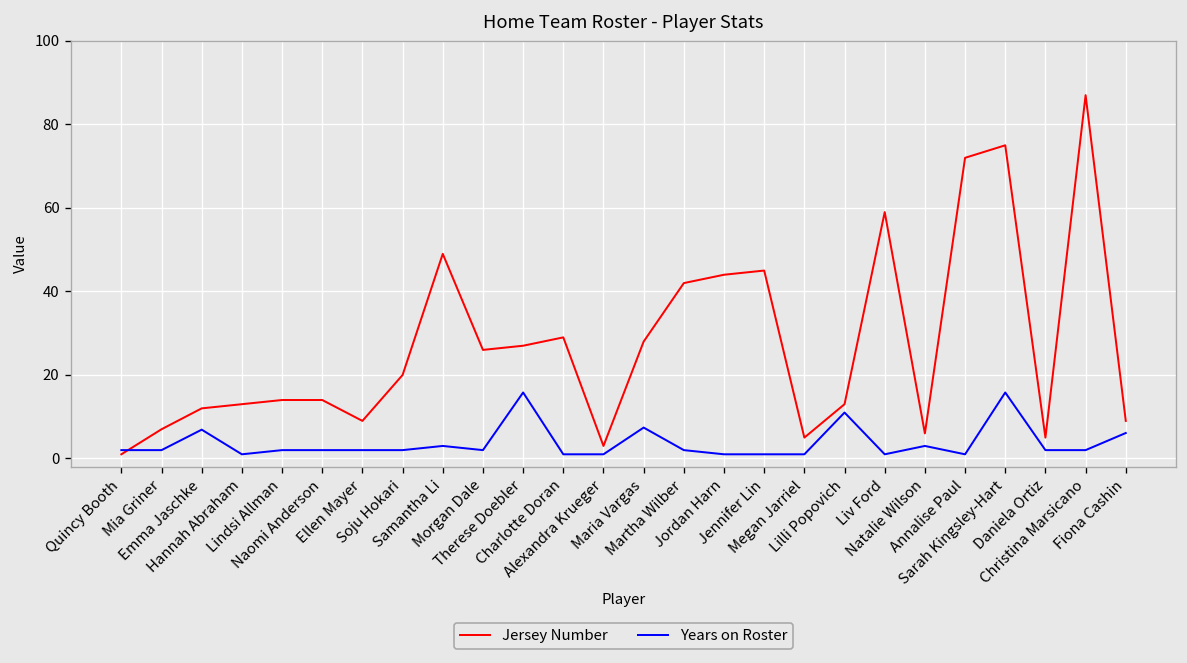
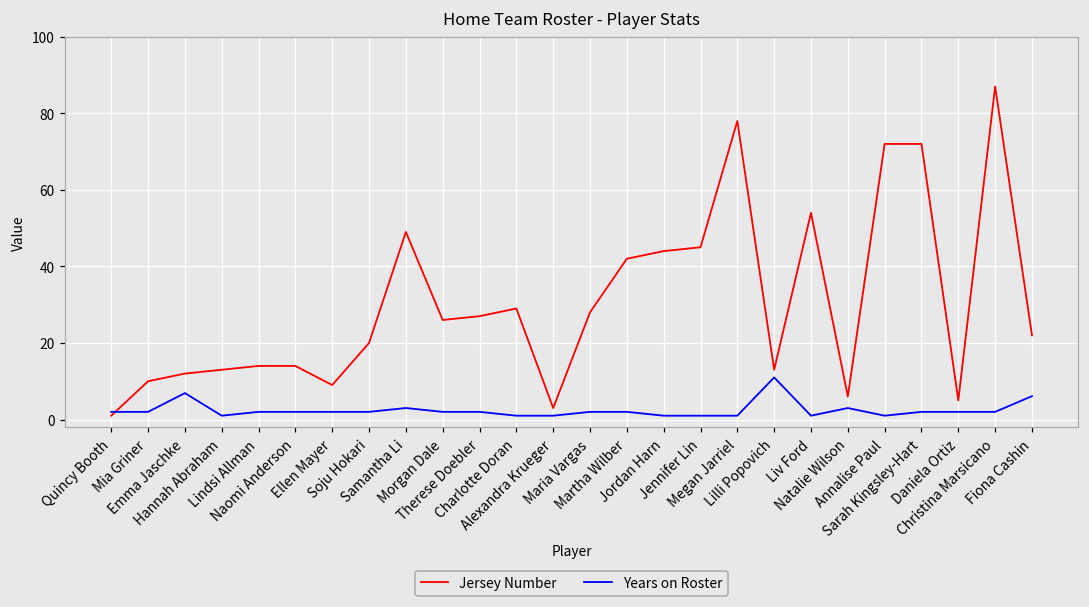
Jersey Number, Mia Griner: 7 -> 10
Years on Roster, Therese Doebler: 16 -> 2
Years on Roster, Maria Vargas: 7 -> 2
Jersey Number, Megan Jarriel: 5 -> 78
Jersey Number, Liv Ford: 59 -> 54
Jersey Number, Sarah Kingsley-Hart: 75 -> 72
Years on Roster, Sarah Kingsley-Hart: 16 -> 2
Jersey Number, Fiona Cashin: 9 -> 22
